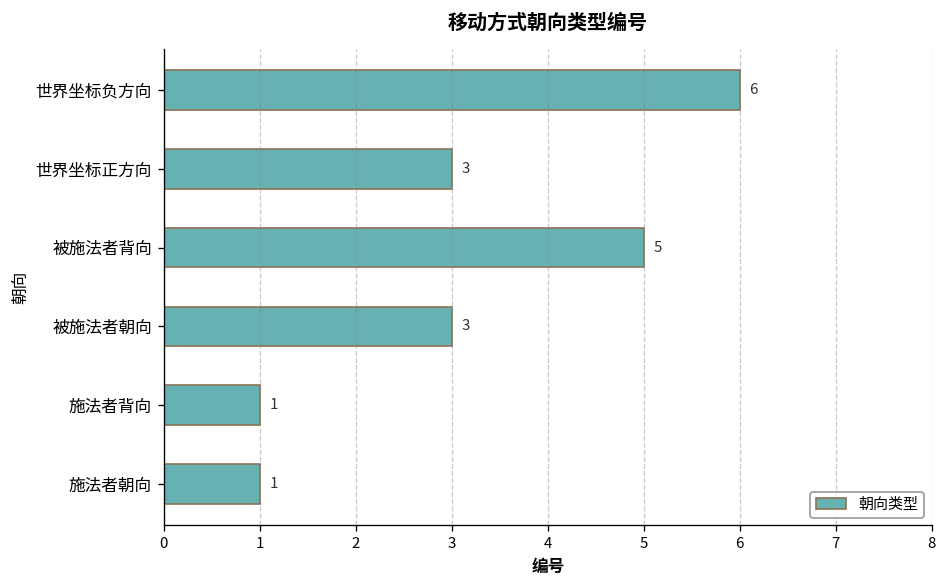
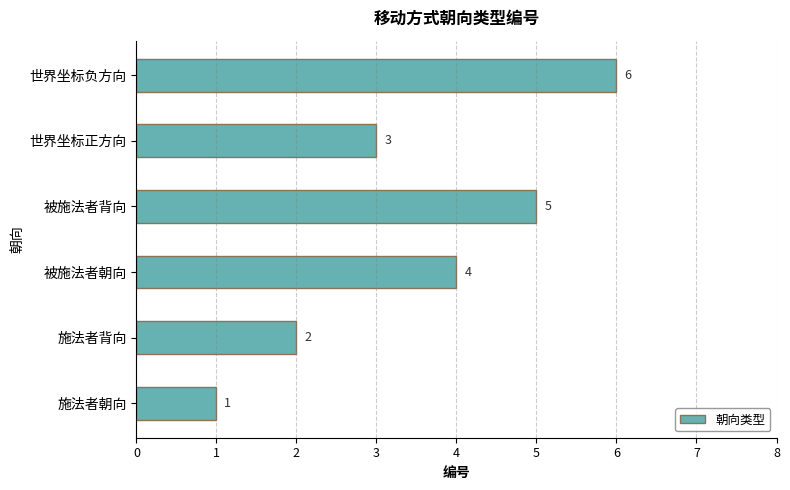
被施法者朝向: 3 -> 4
施法者背向: 1 -> 2
